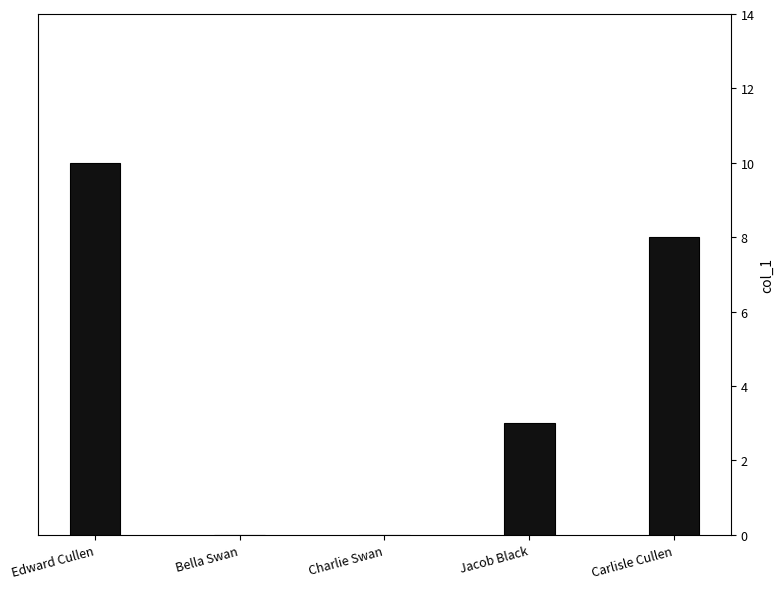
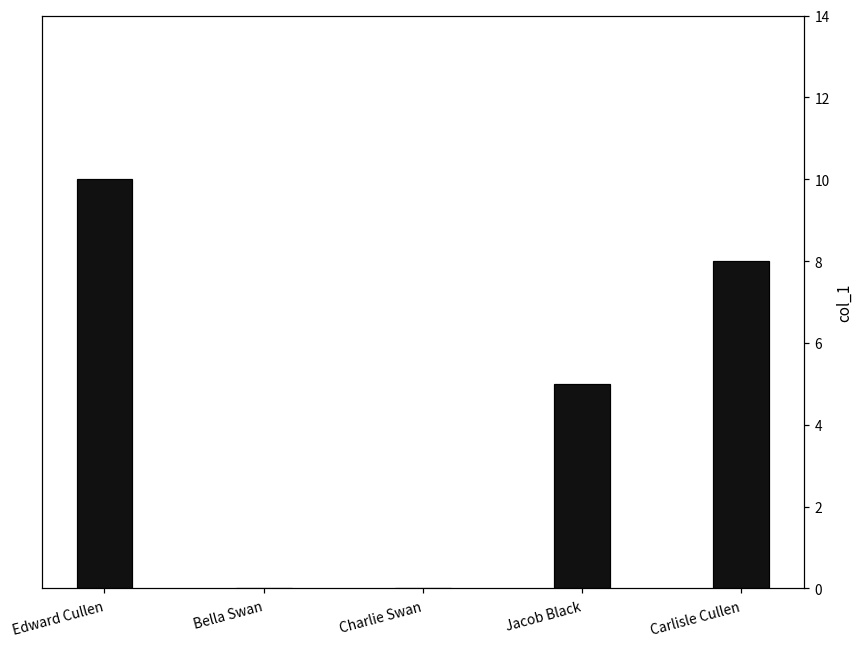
Jacob Black: 3 -> 5
